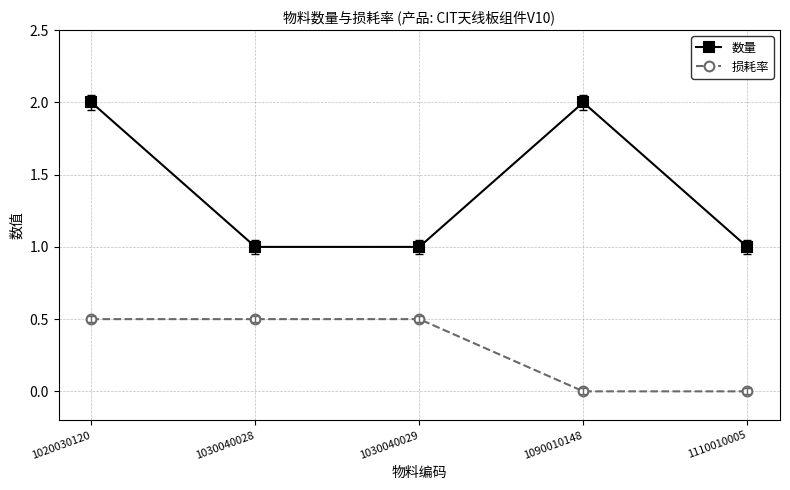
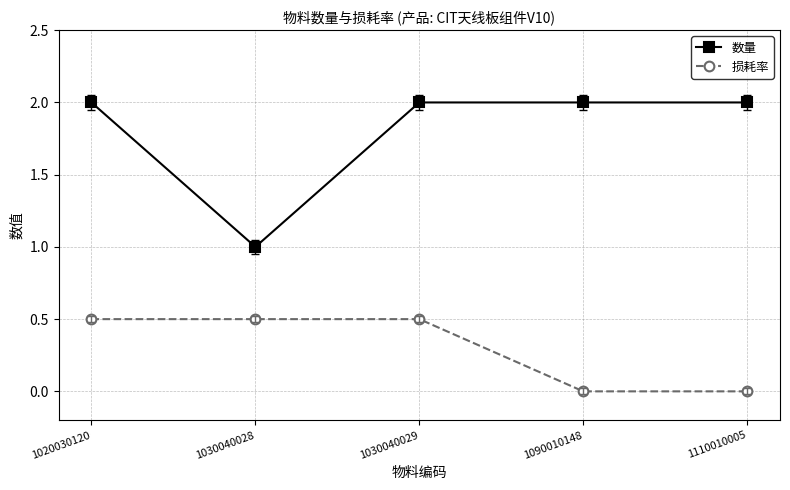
数量, 1030040029: 1 -> 2
数量, 1110010005: 1 -> 2
